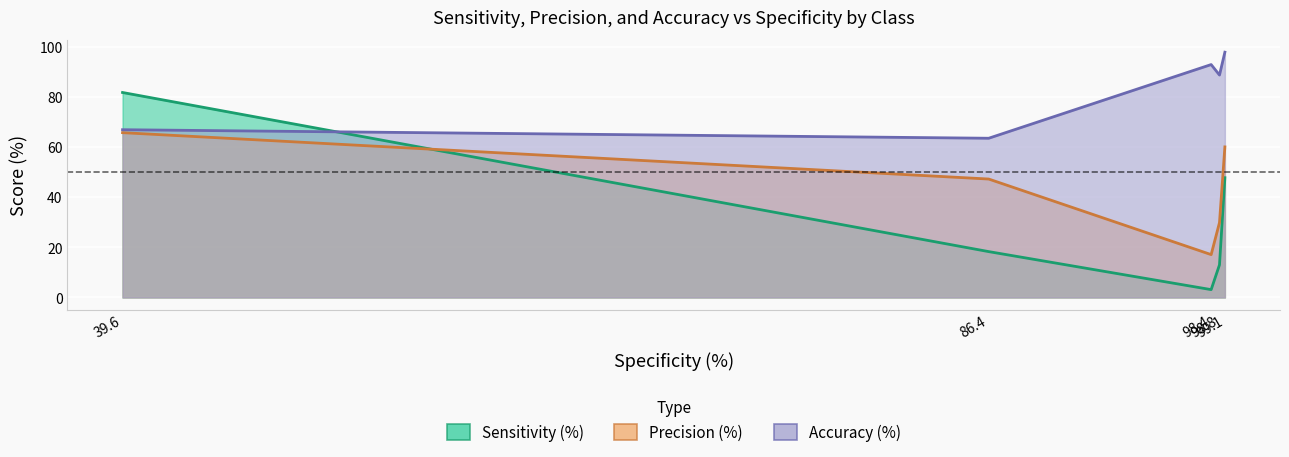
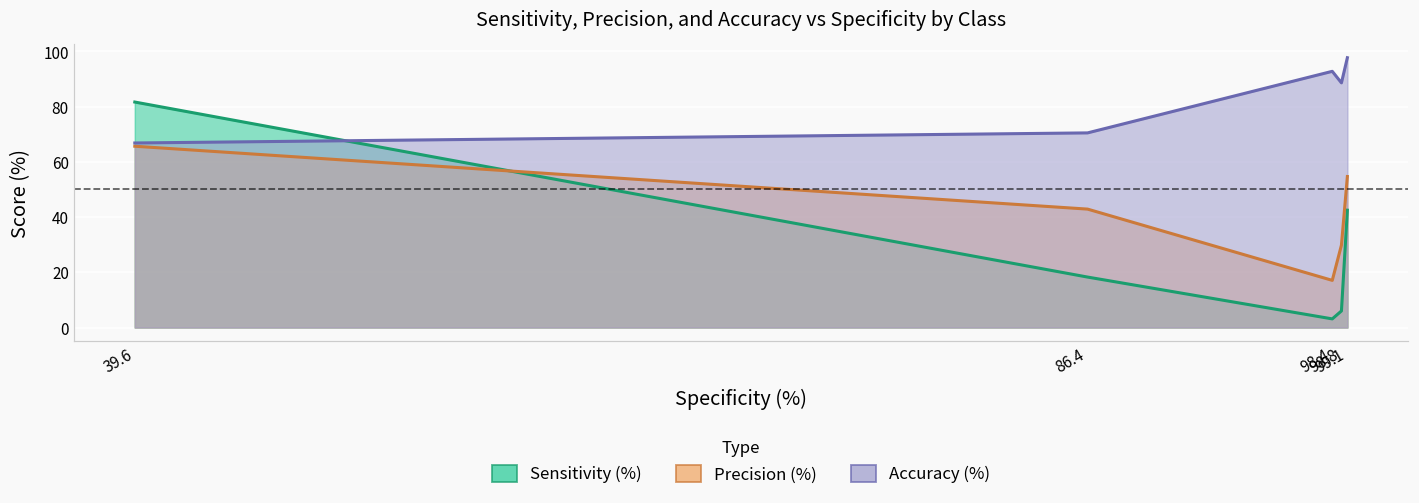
Precision (%), 86.4: 47 -> 43
Accuracy (%), 86.4: 63 -> 71
Sensitivity (%), 98.8: 13 -> 6
Sensitivity (%), 99.1: 48 -> 43
Precision (%), 99.1: 60 -> 55
